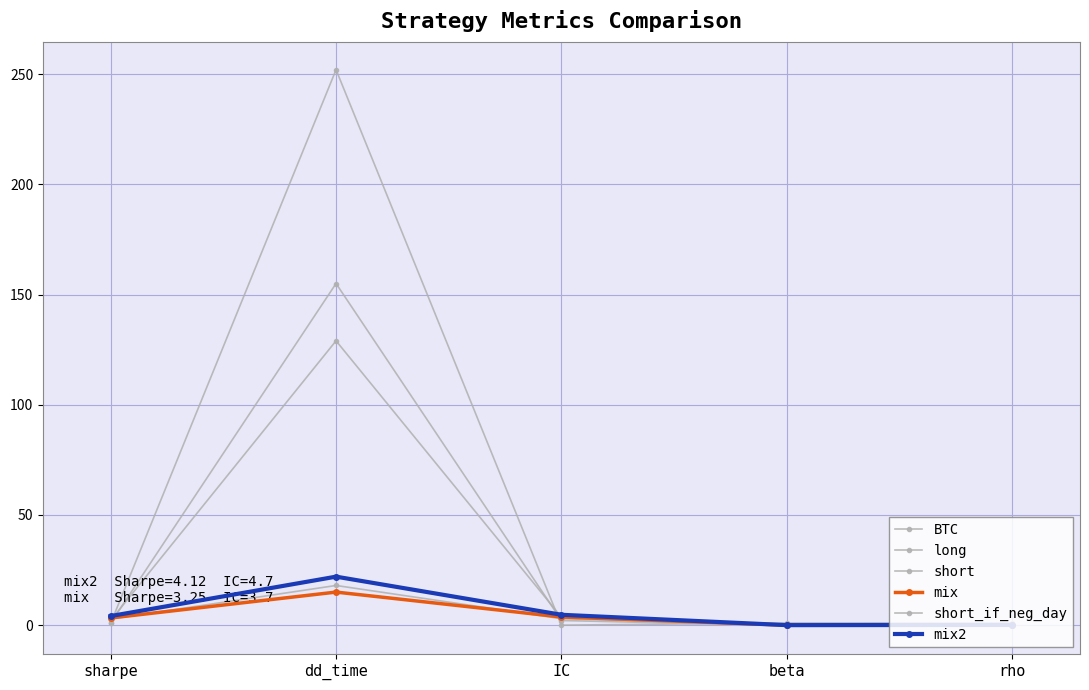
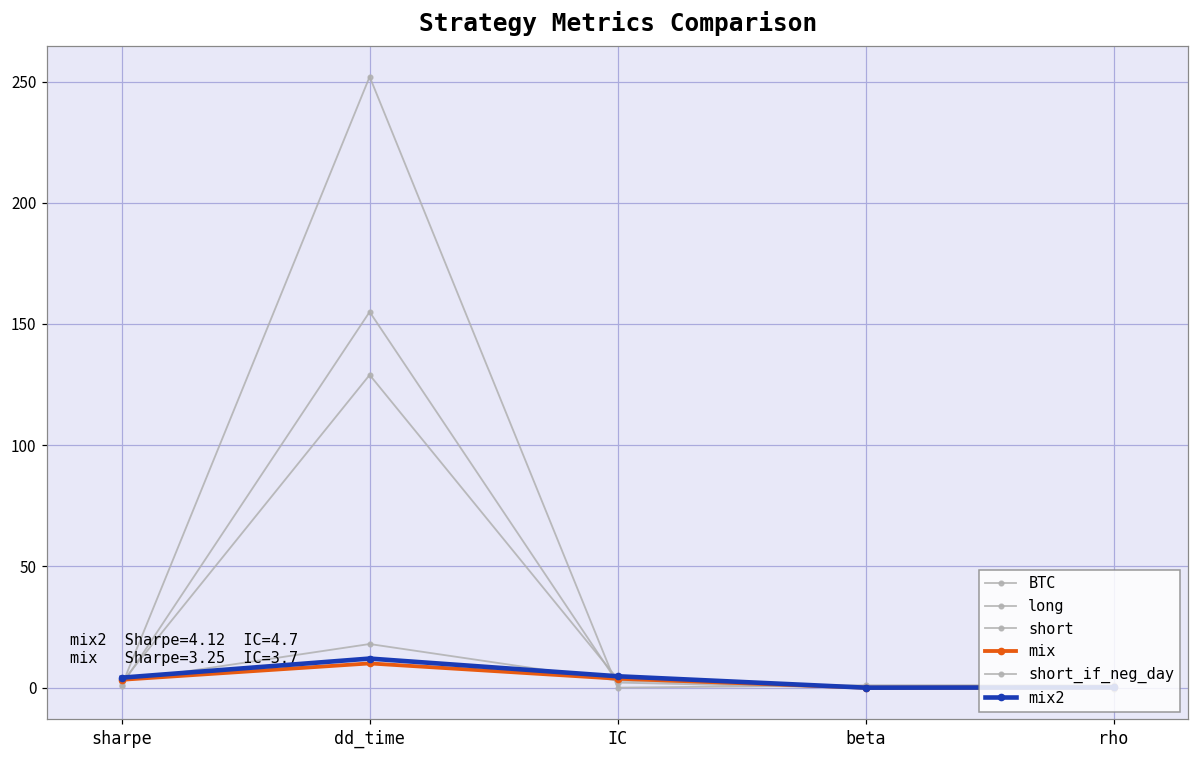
mix, dd_time: 15 -> 10
mix2, dd_time: 22 -> 12
